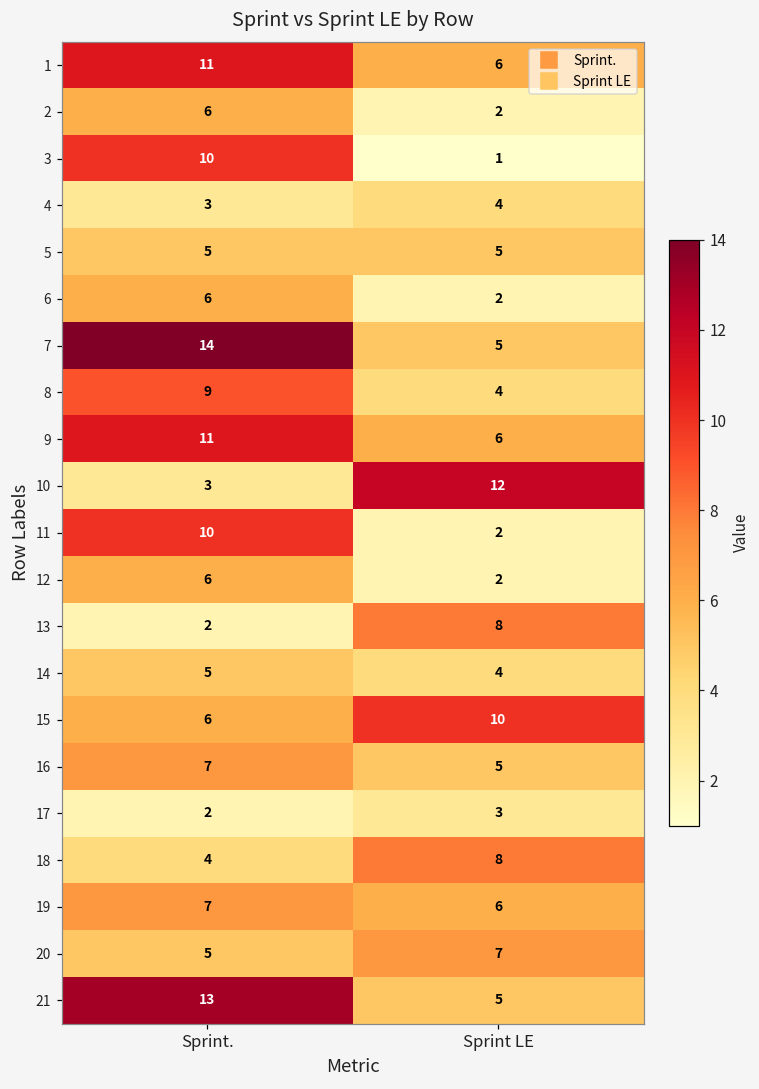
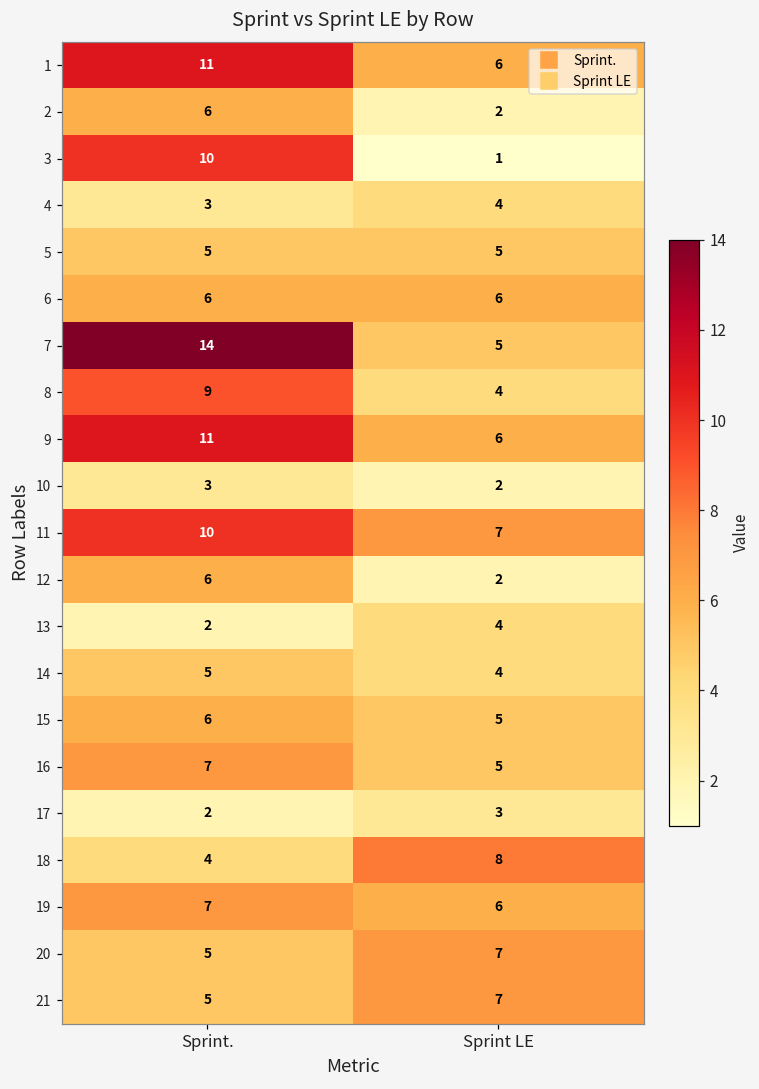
6, Sprint LE: 2 -> 6
10, Sprint LE: 12 -> 2
11, Sprint LE: 2 -> 7
13, Sprint LE: 8 -> 4
15, Sprint LE: 10 -> 5
21, Sprint.: 13 -> 5
21, Sprint LE: 5 -> 7
